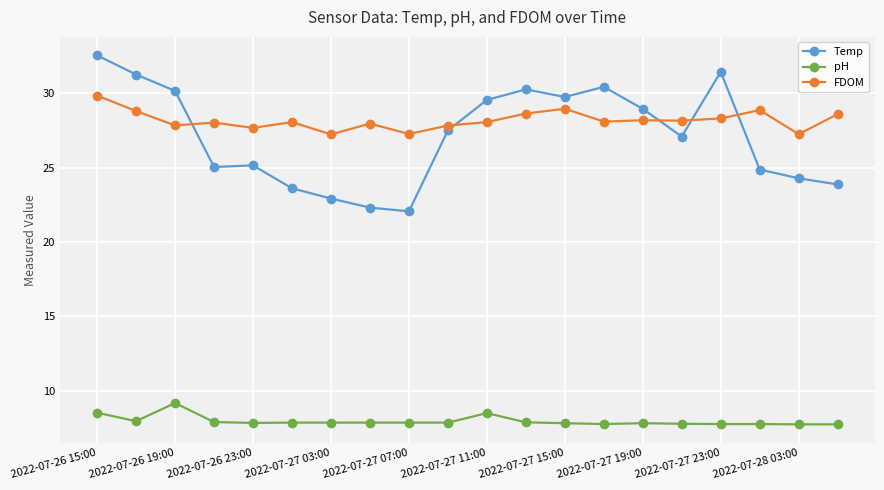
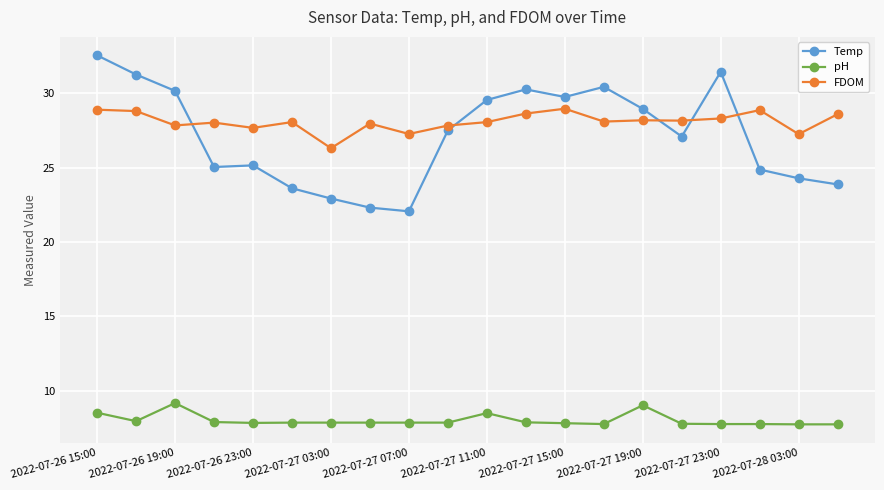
FDOM, 2022-07-26 15:00: 29.8 -> 28.9
FDOM, 2022-07-27 03:00: 27.2 -> 26.3
pH, 2022-07-27 19:00: 7.8 -> 9.0
